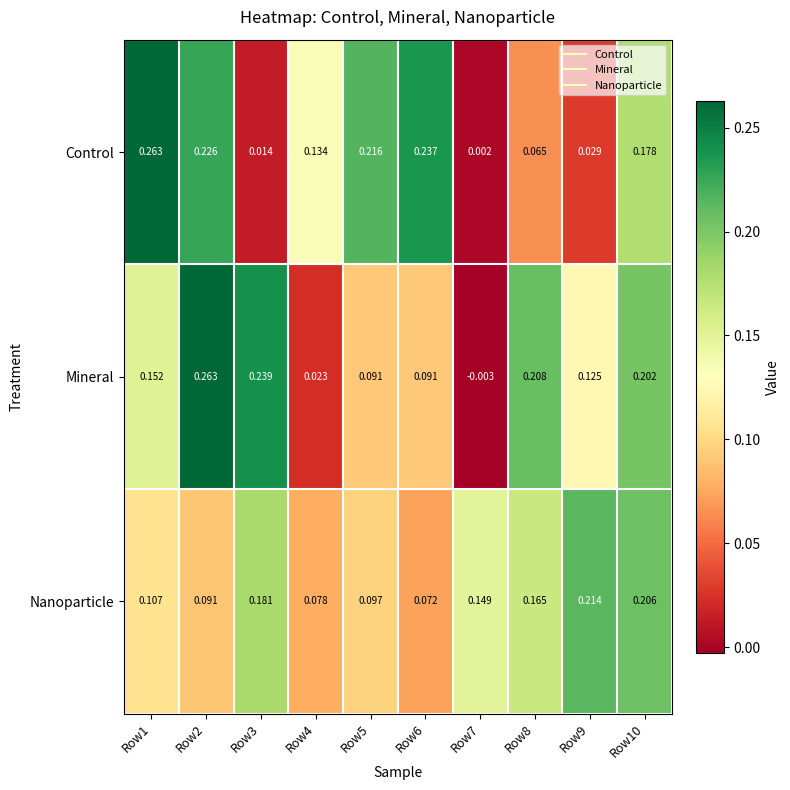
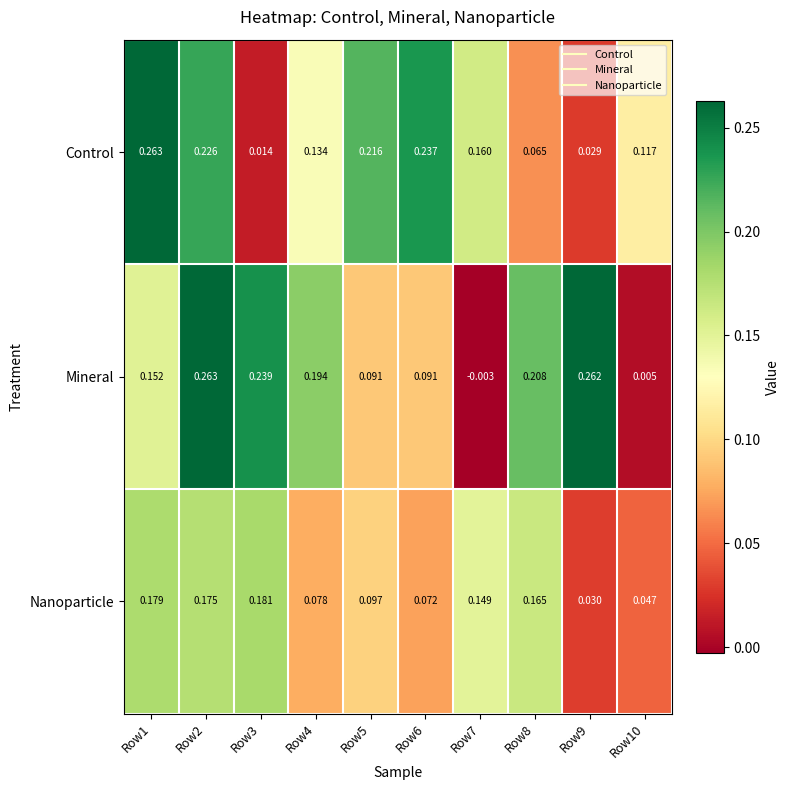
Control, Row7: 0.002 -> 0.160
Control, Row10: 0.178 -> 0.117
Mineral, Row4: 0.023 -> 0.194
Mineral, Row9: 0.125 -> 0.262
Mineral, Row10: 0.202 -> 0.005
Nanoparticle, Row1: 0.107 -> 0.179
Nanoparticle, Row2: 0.091 -> 0.175
Nanoparticle, Row9: 0.214 -> 0.030
Nanoparticle, Row10: 0.206 -> 0.047
